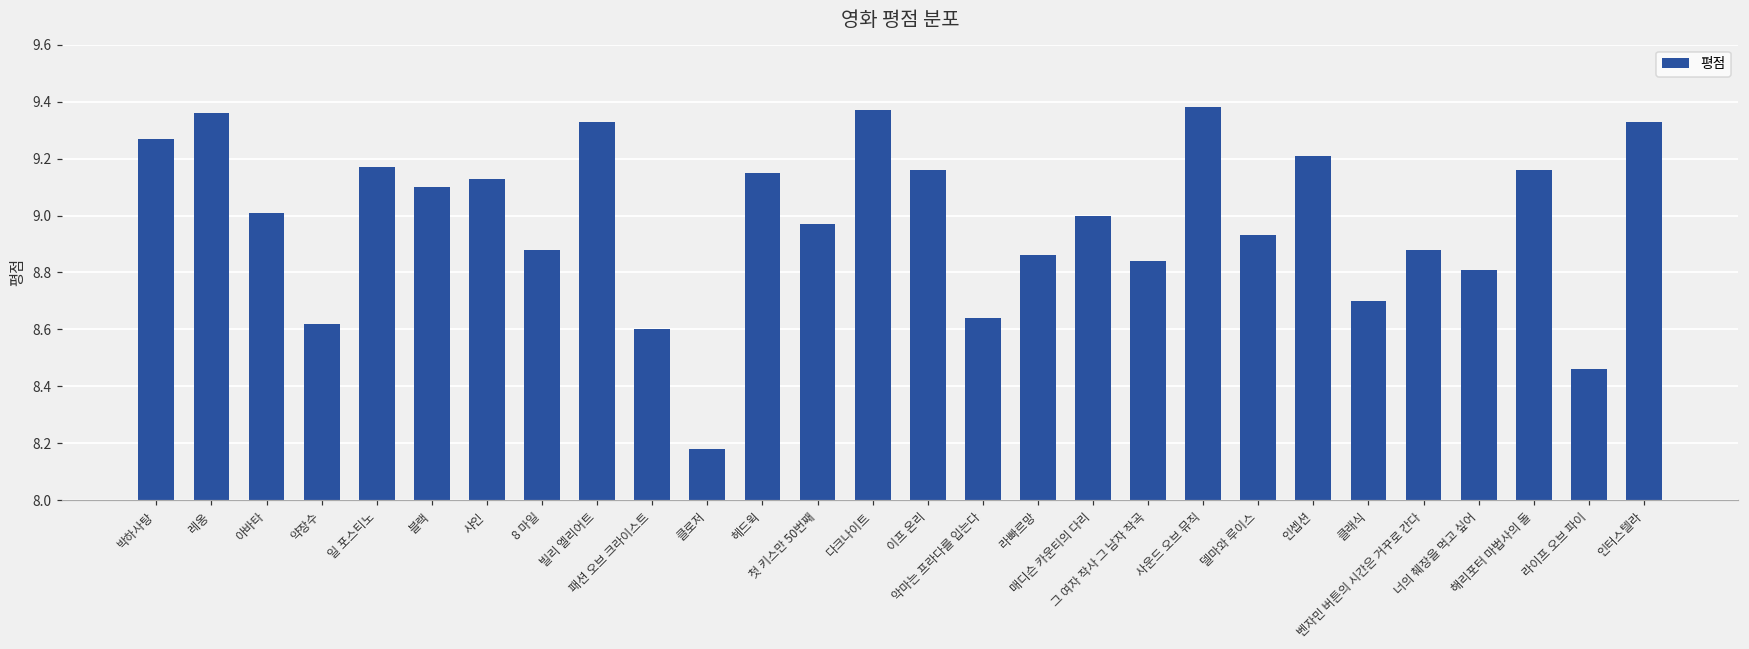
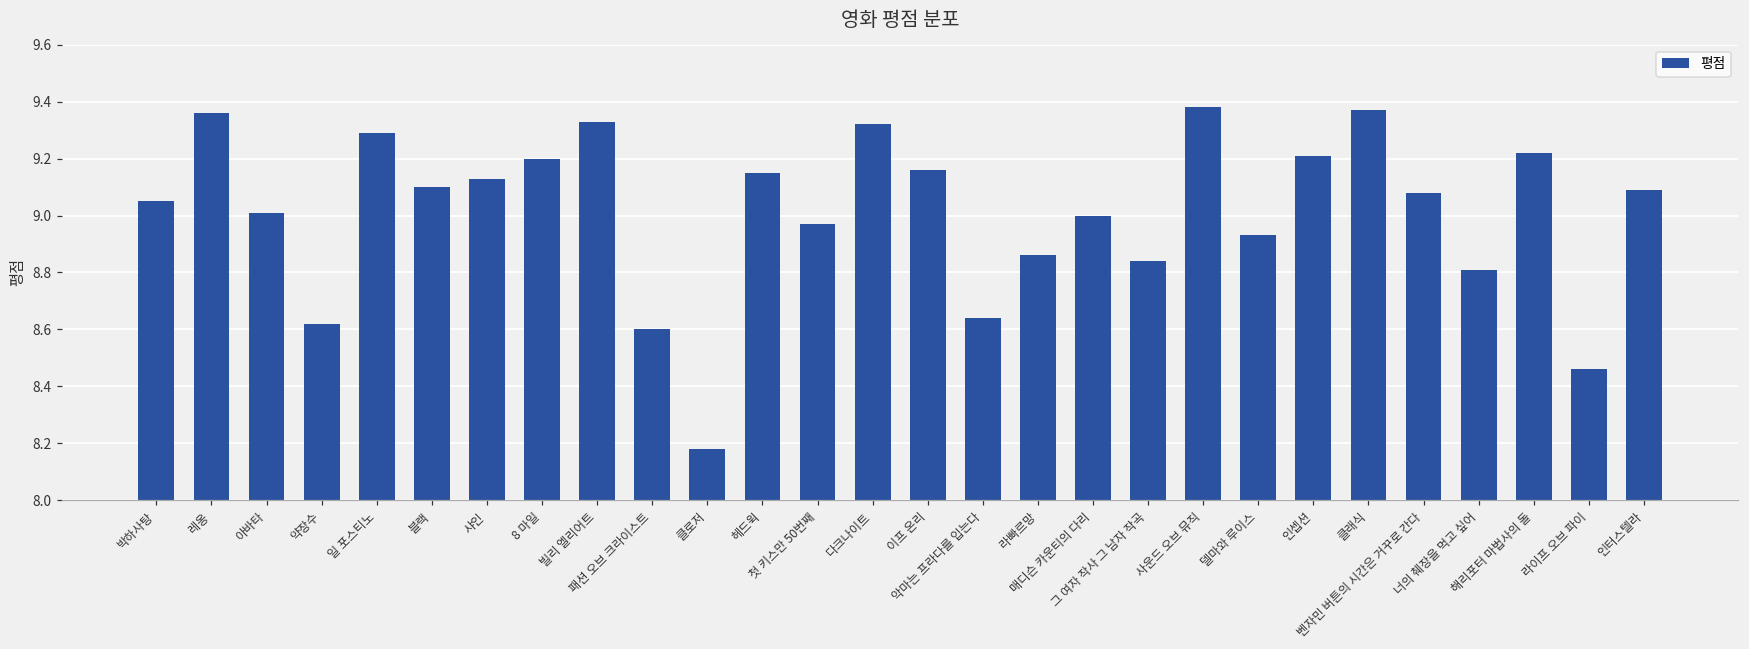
박하사탕: 9.27 -> 9.05
일 포스티노: 9.17 -> 9.29
8 마일: 8.88 -> 9.20
다크나이트: 9.37 -> 9.32
클래식: 8.70 -> 9.37
벤자민 버튼의 시간은 거꾸로 간다: 8.88 -> 9.08
해리포터 마법사의 돌: 9.16 -> 9.22
인터스텔라: 9.33 -> 9.09
